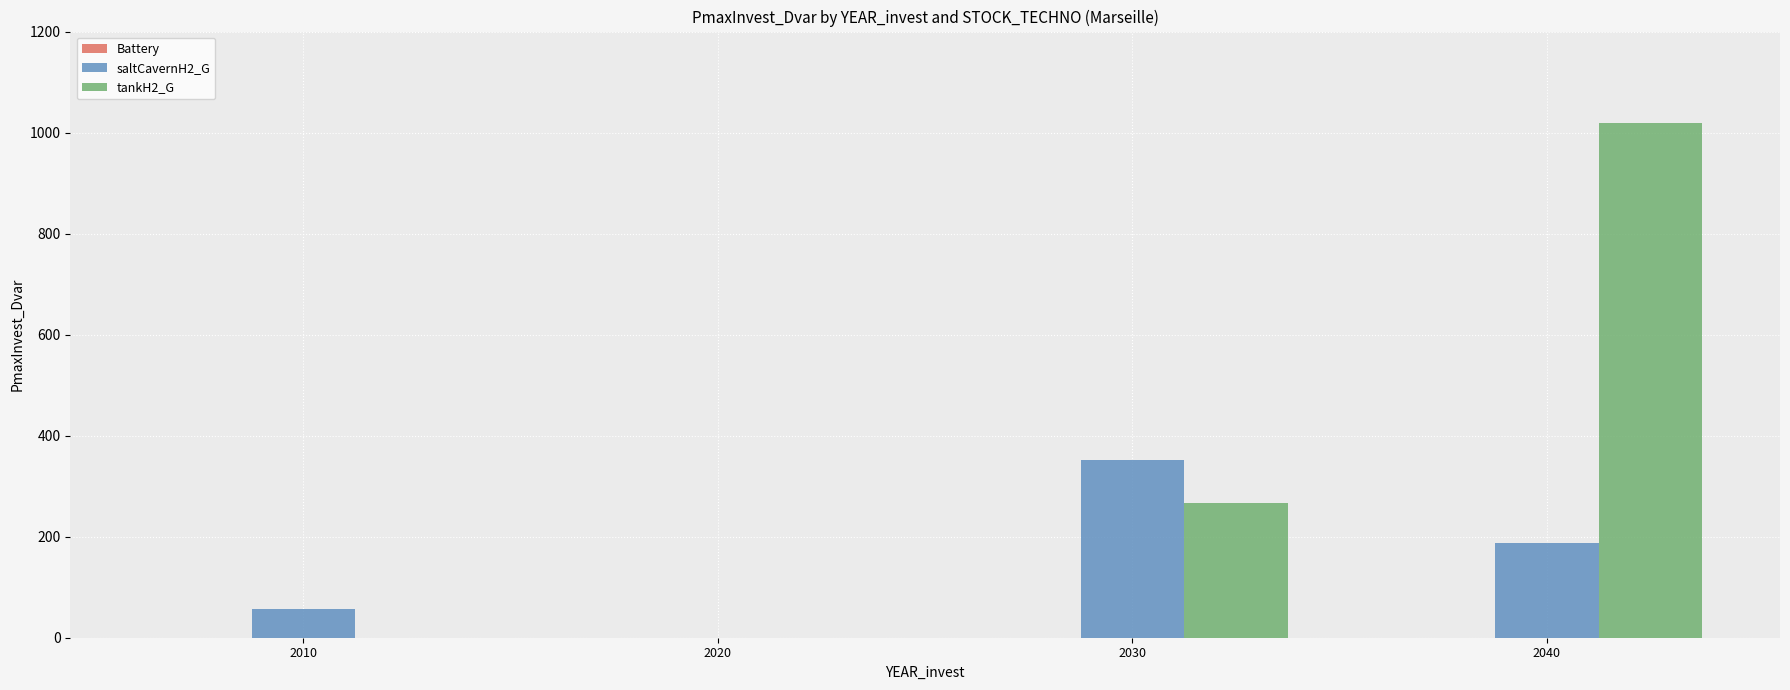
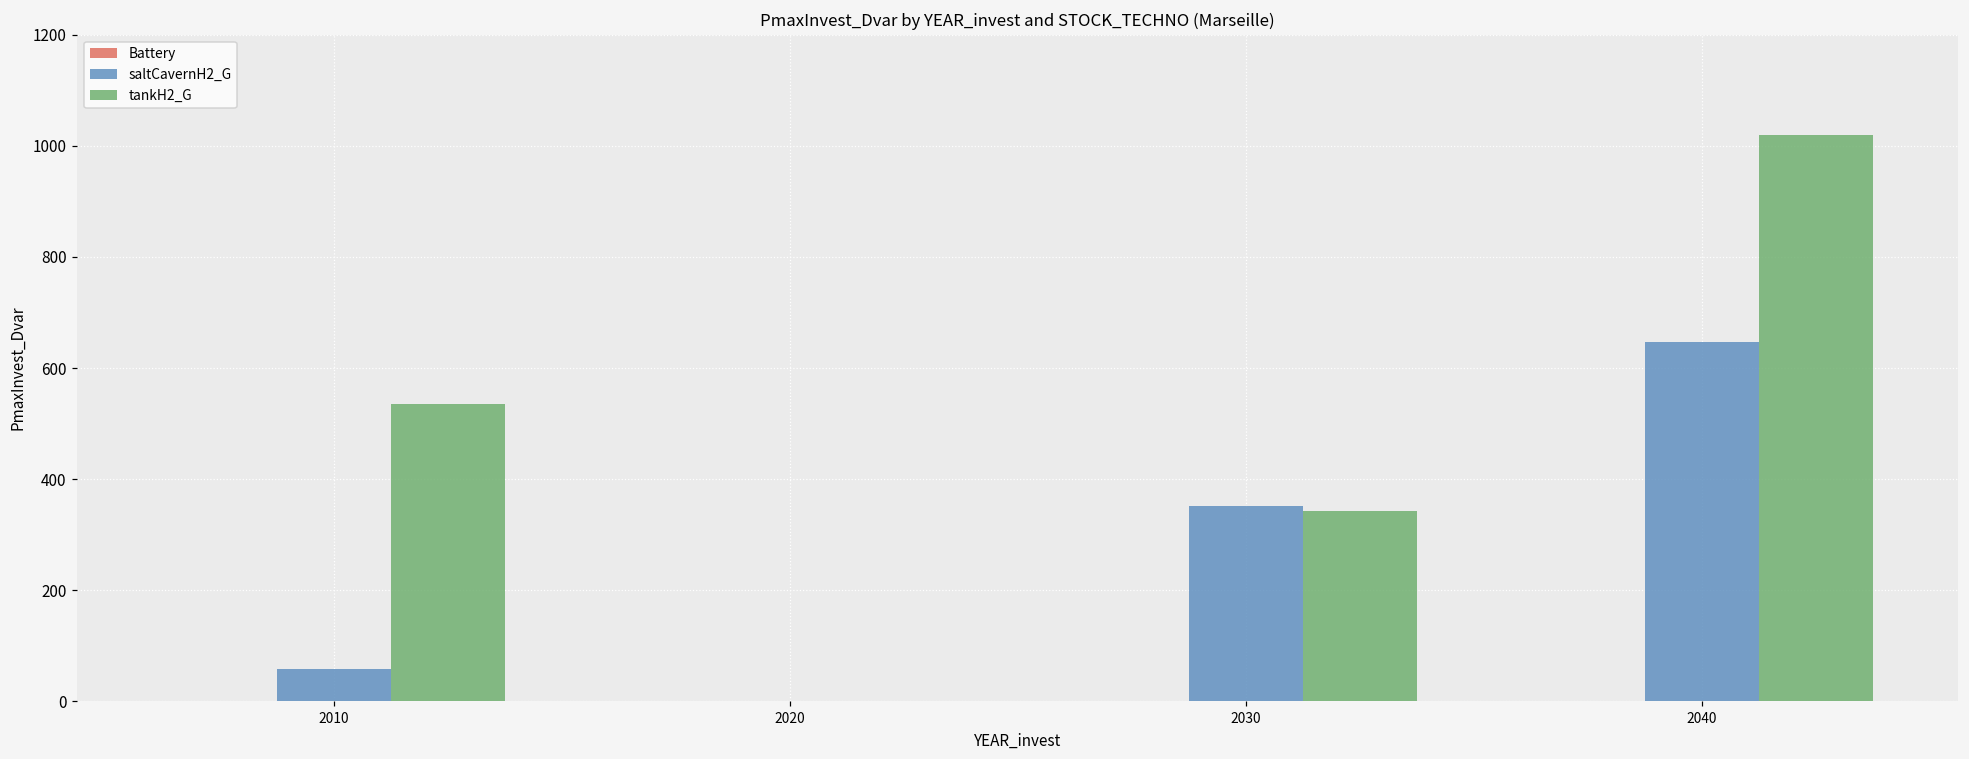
tankH2_G, 2010: 0 -> 540
tankH2_G, 2030: 270 -> 340
saltCavernH2_G, 2040: 190 -> 650
